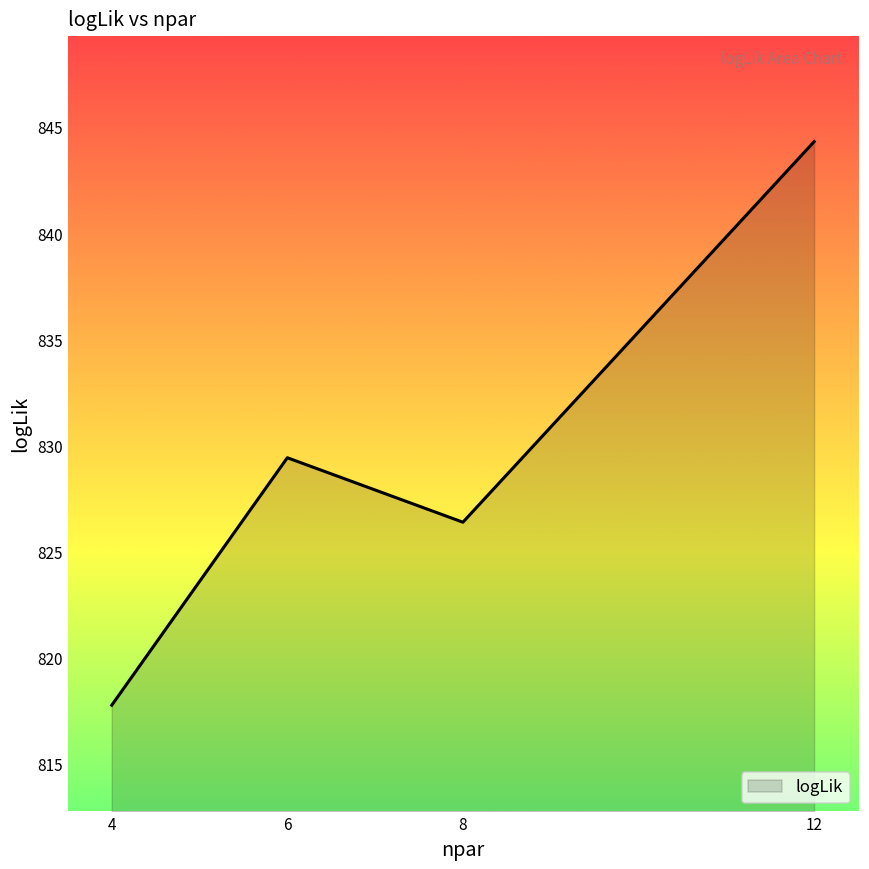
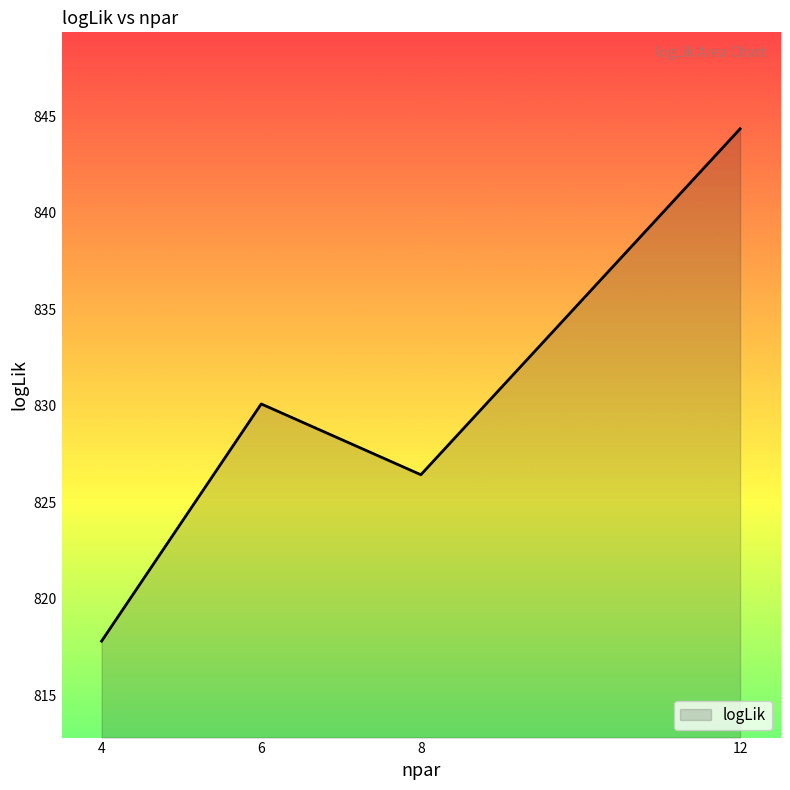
6: 829.5 -> 830.1
